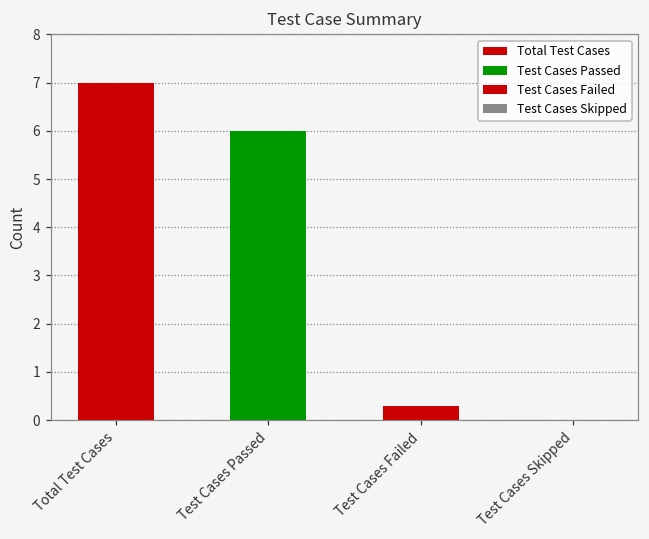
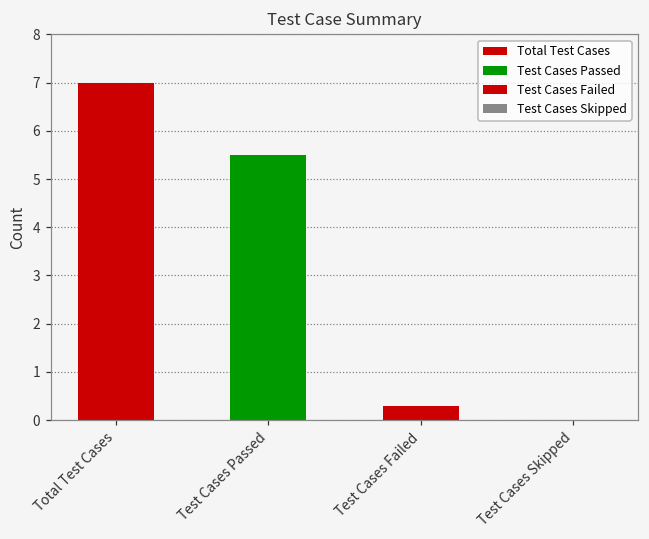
Test Cases Passed: 6.0 -> 5.5
